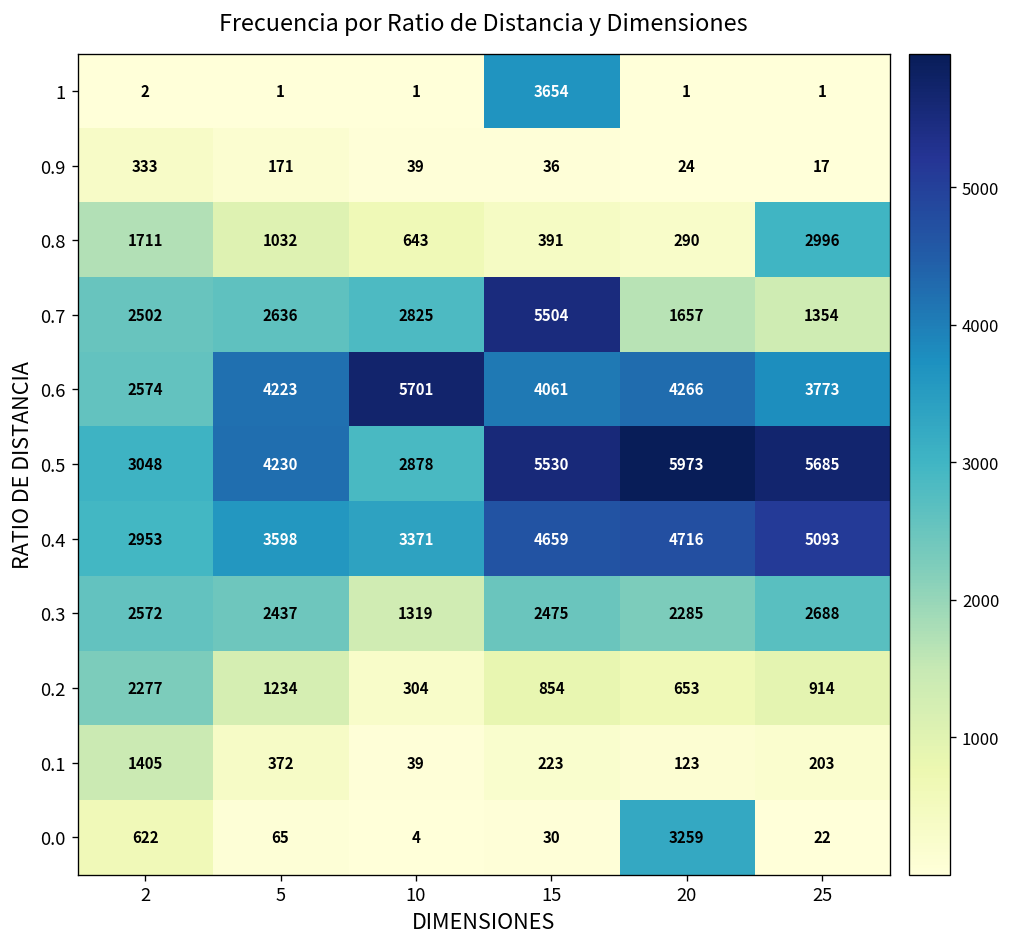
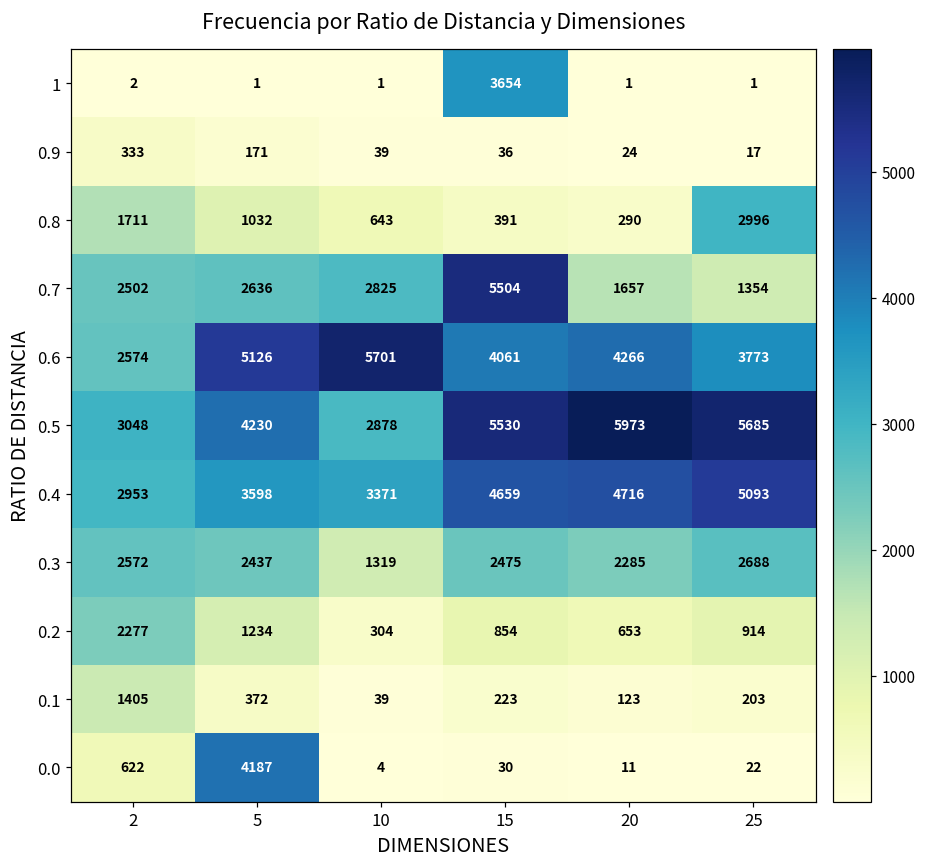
0.6, 5: 4223 -> 5126
0.0, 5: 65 -> 4187
0.0, 20: 3259 -> 11
